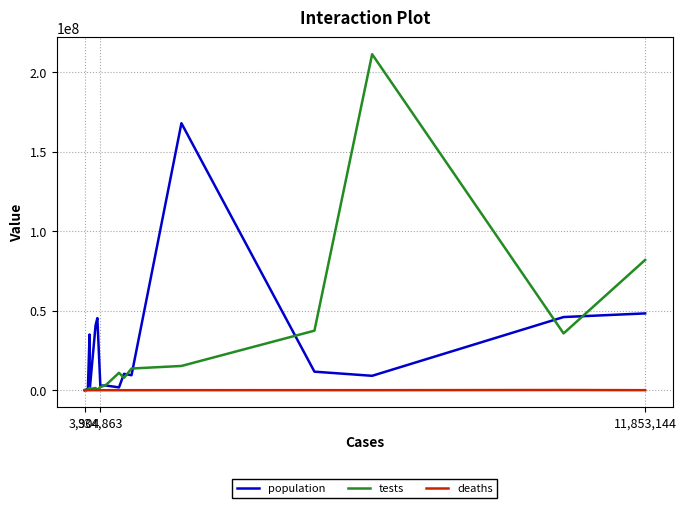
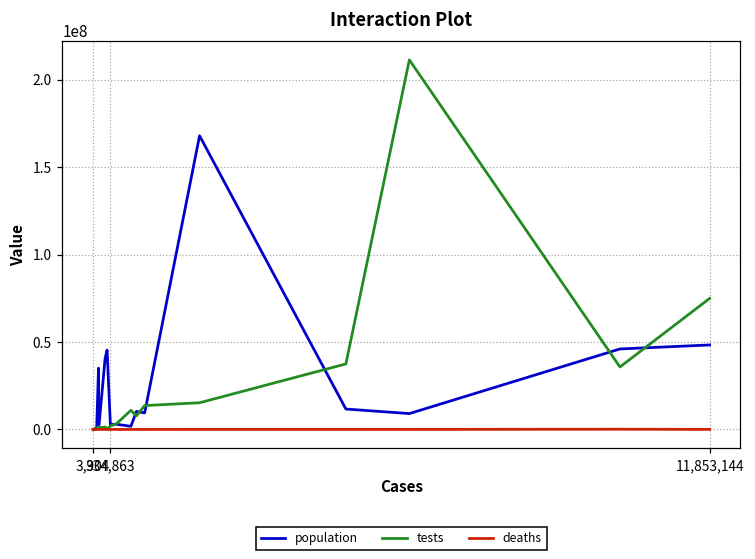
tests, 11,853,144: 82000000 -> 75000000
